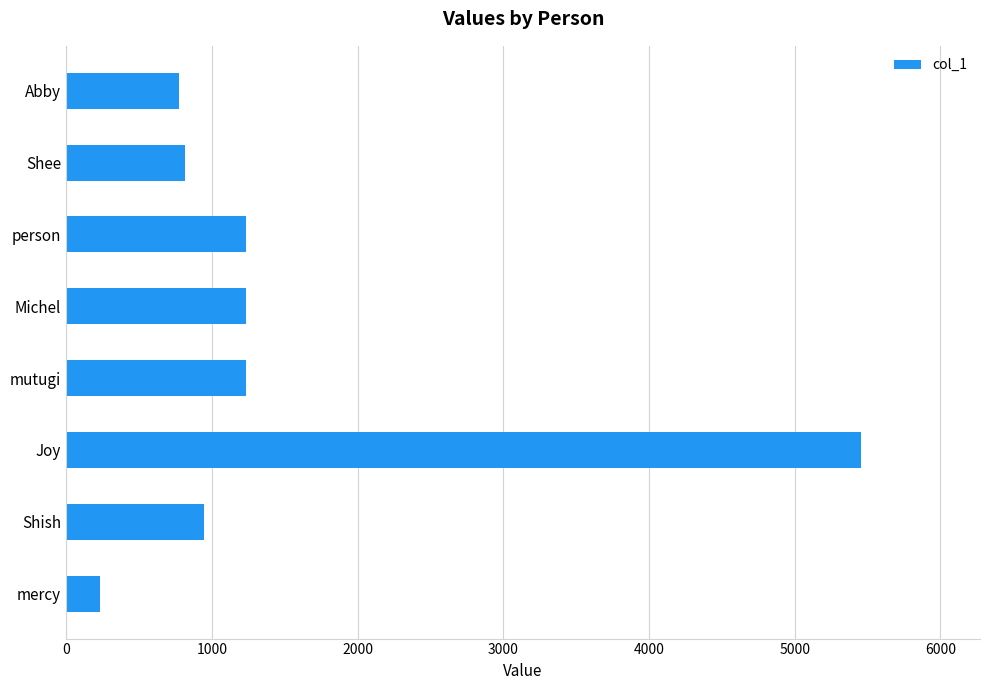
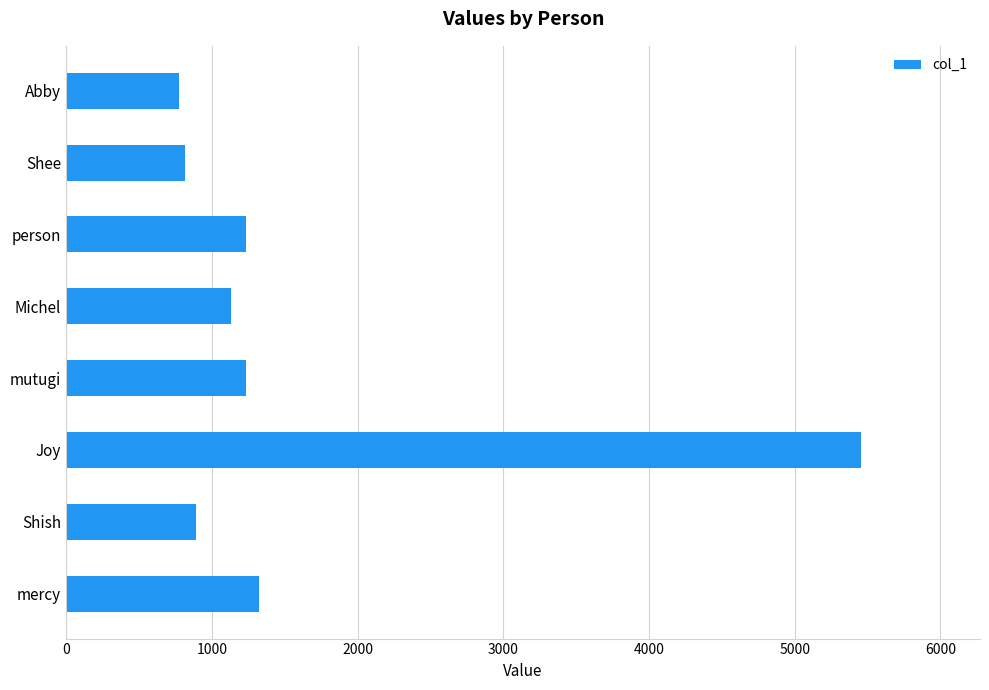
Michel: 1230 -> 1130
Shish: 950 -> 890
mercy: 230 -> 1320
